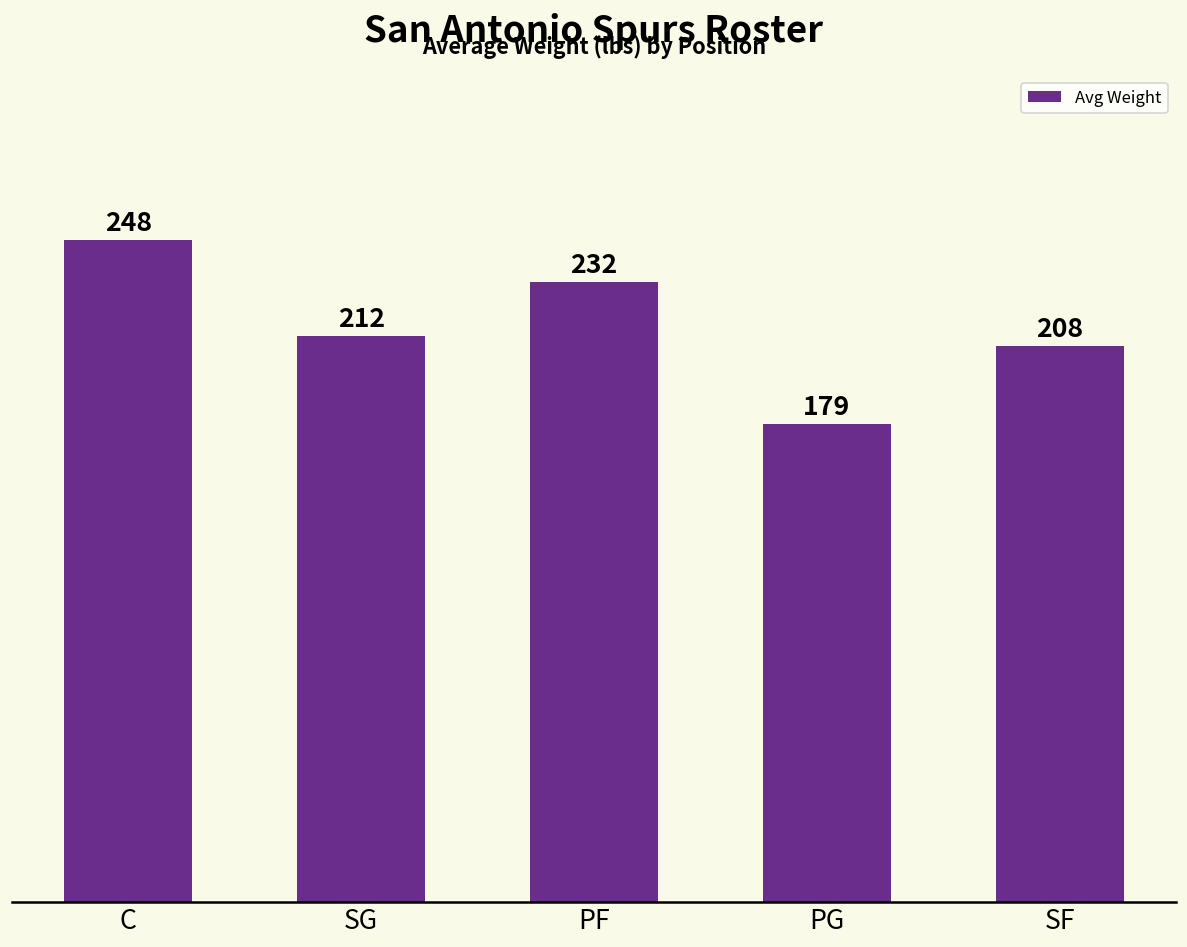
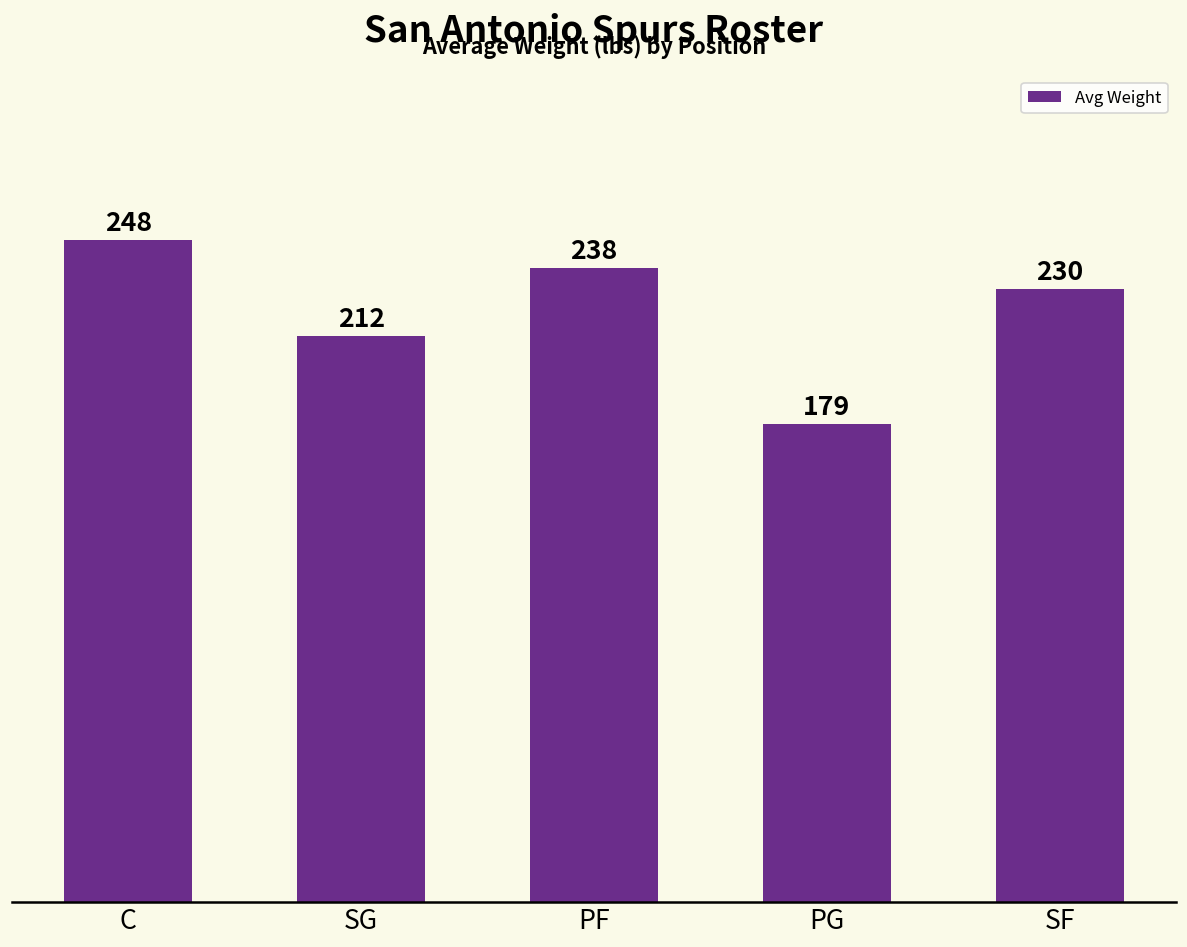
PF: 232 -> 238
SF: 208 -> 230
